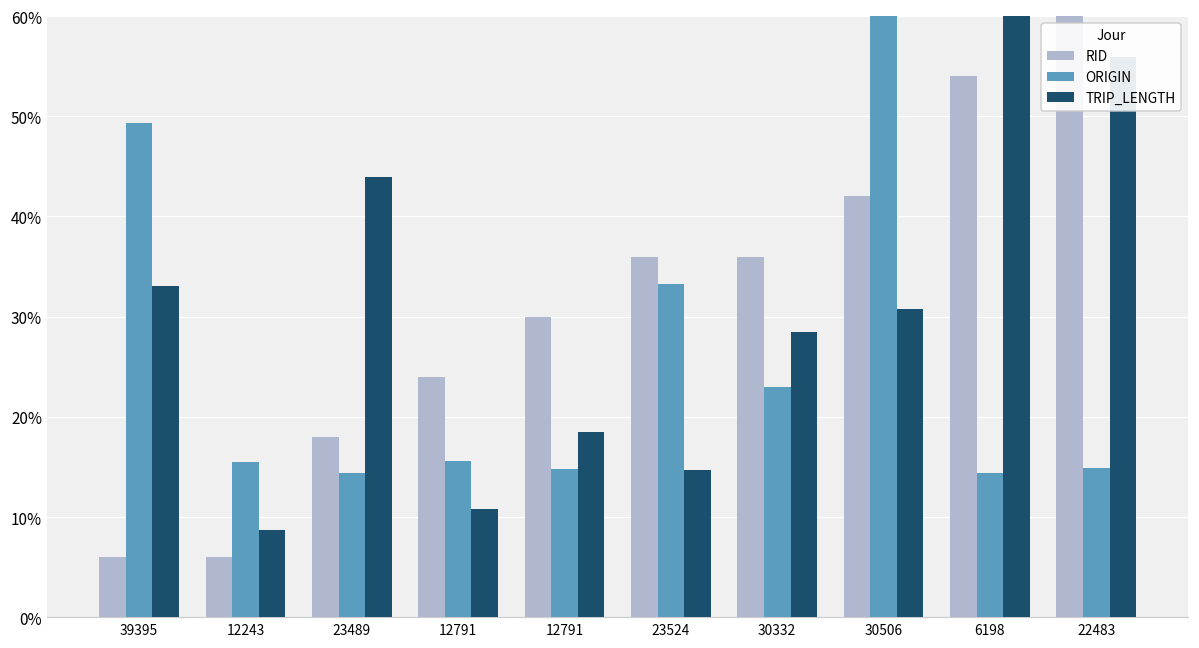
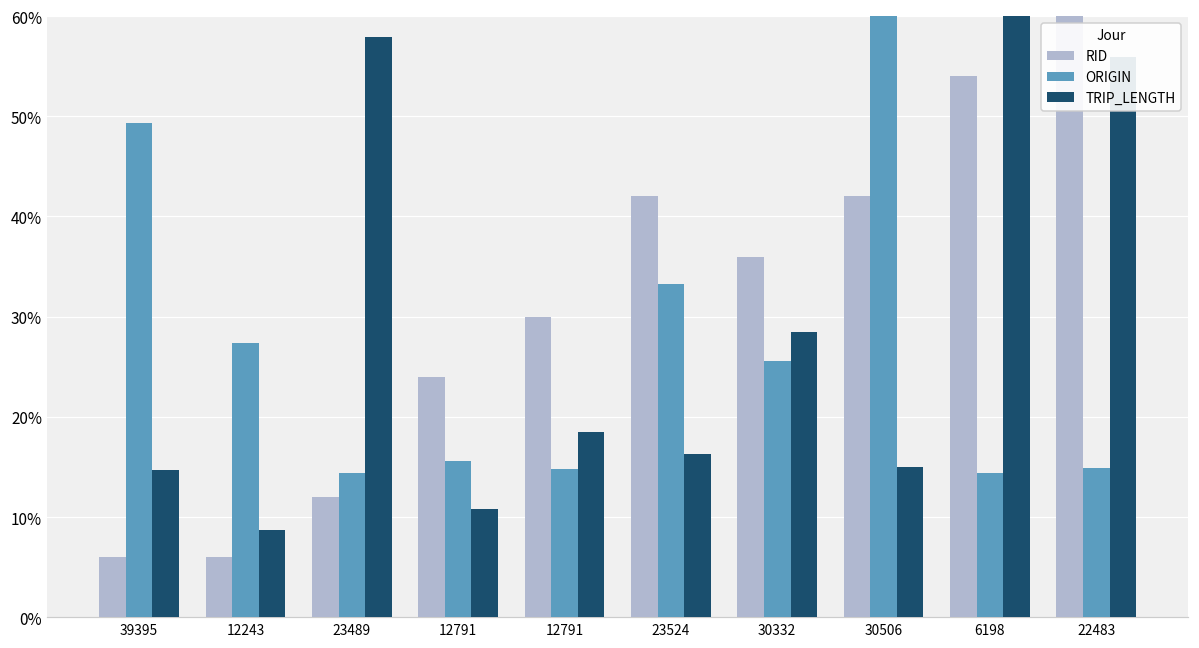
TRIP_LENGTH, 39395: 33% -> 15%
ORIGIN, 12243: 15% -> 27%
RID, 23489: 18% -> 12%
TRIP_LENGTH, 23489: 44% -> 58%
RID, 23524: 36% -> 42%
TRIP_LENGTH, 23524: 15% -> 16%
ORIGIN, 30332: 23% -> 26%
TRIP_LENGTH, 30506: 31% -> 15%
